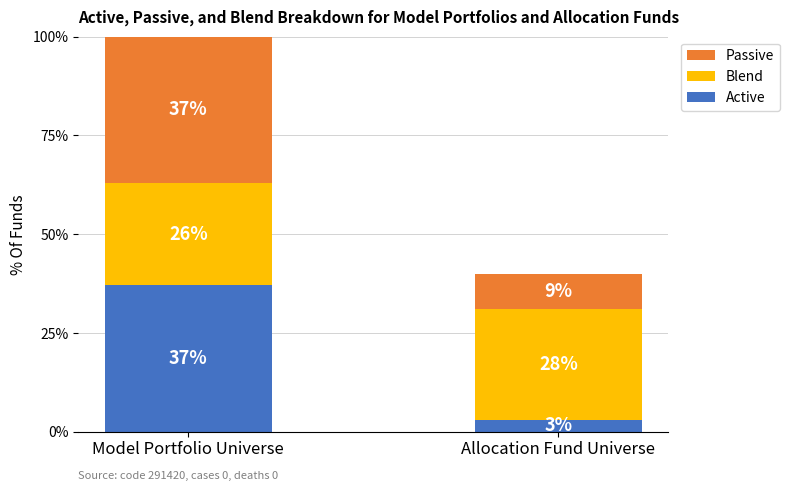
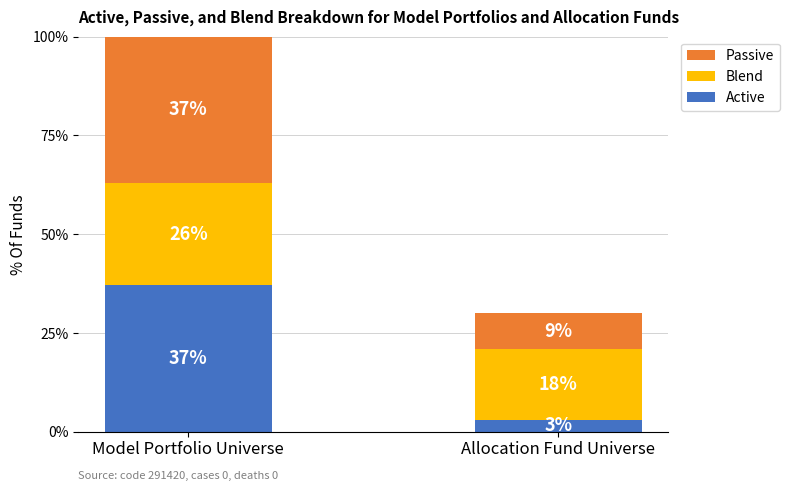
Blend, Allocation Fund Universe: 28% -> 18%
